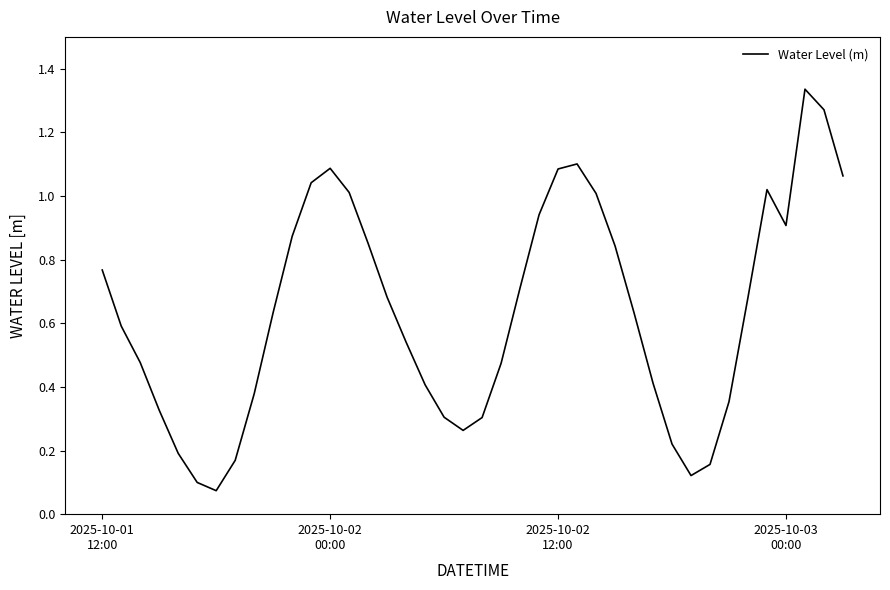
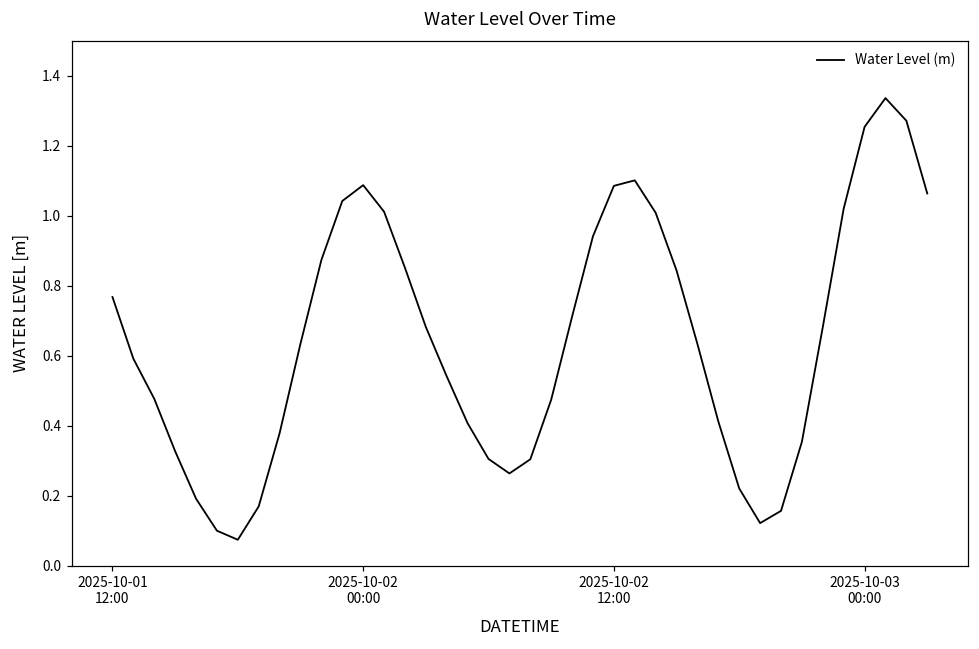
2025-10-03 00:00: 0.91 -> 1.25
